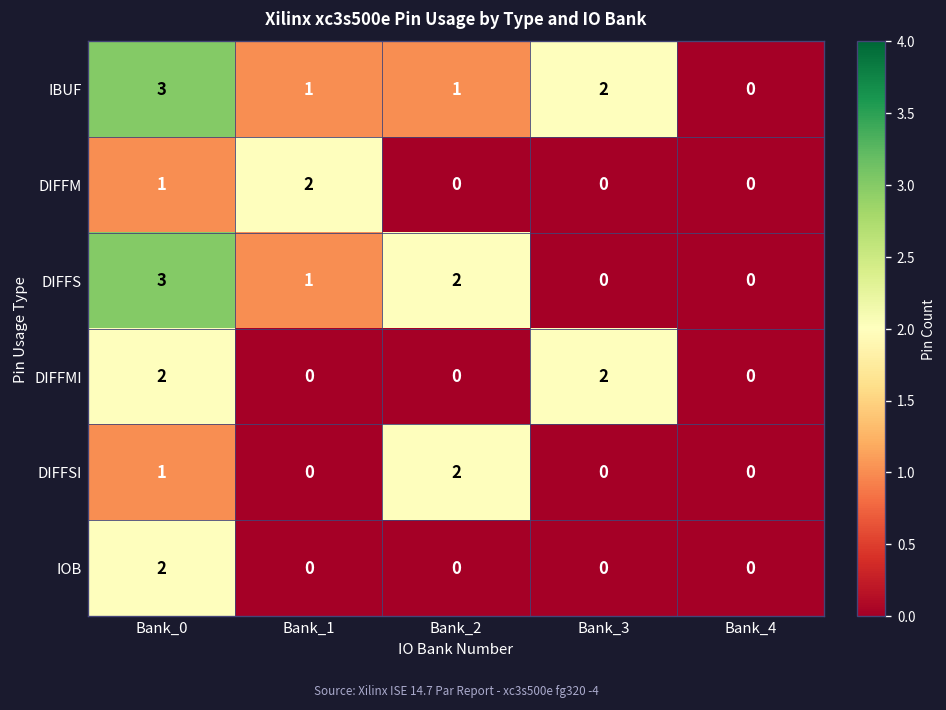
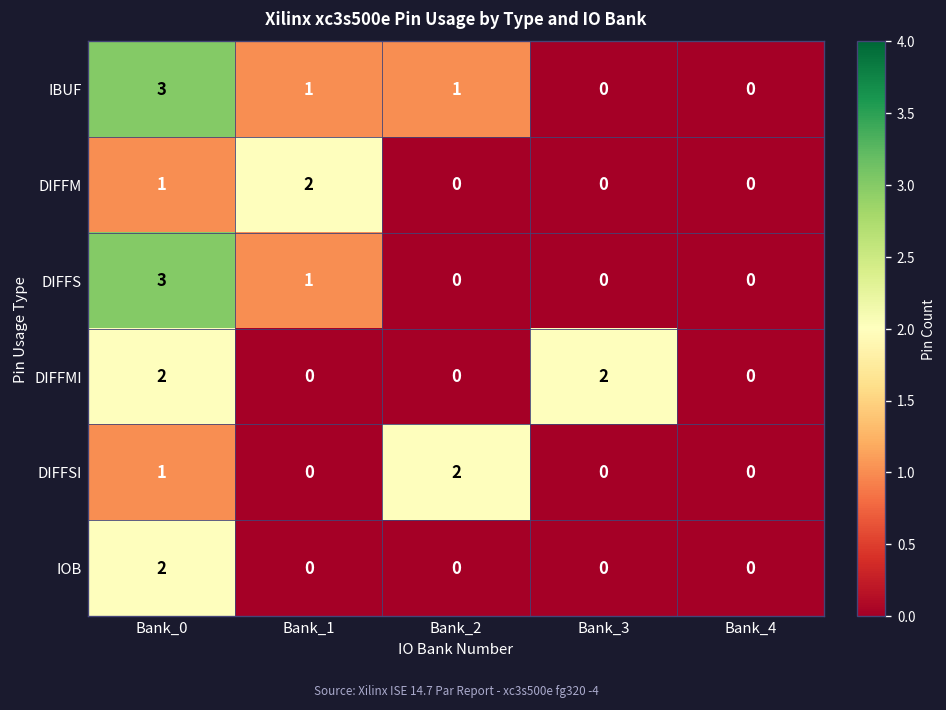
IBUF, Bank_3: 2 -> 0
DIFFS, Bank_2: 2 -> 0
